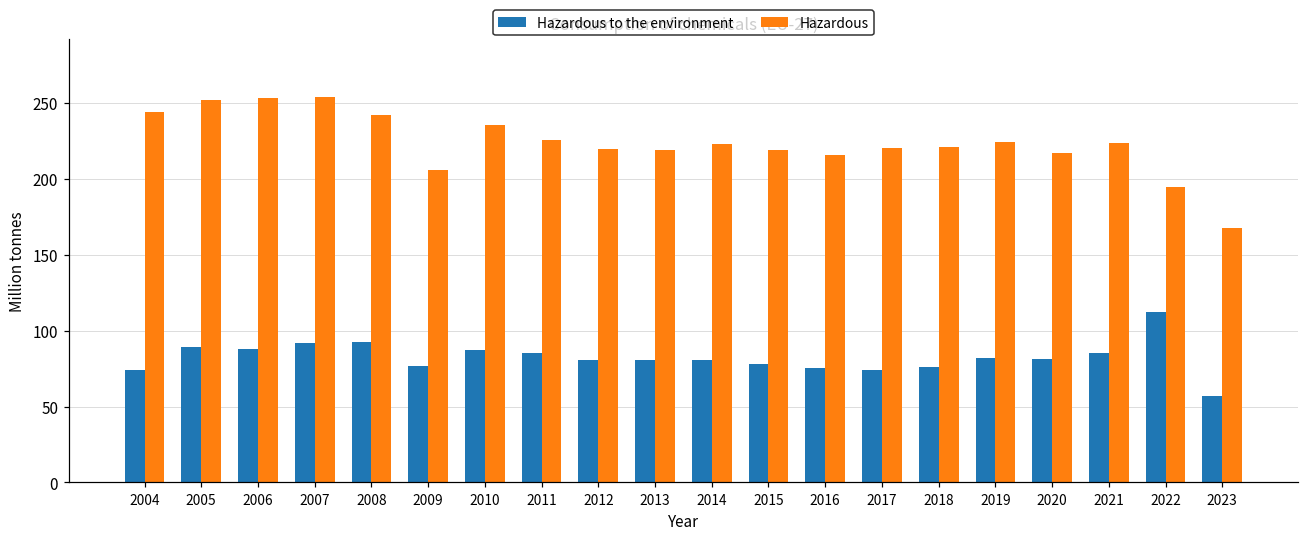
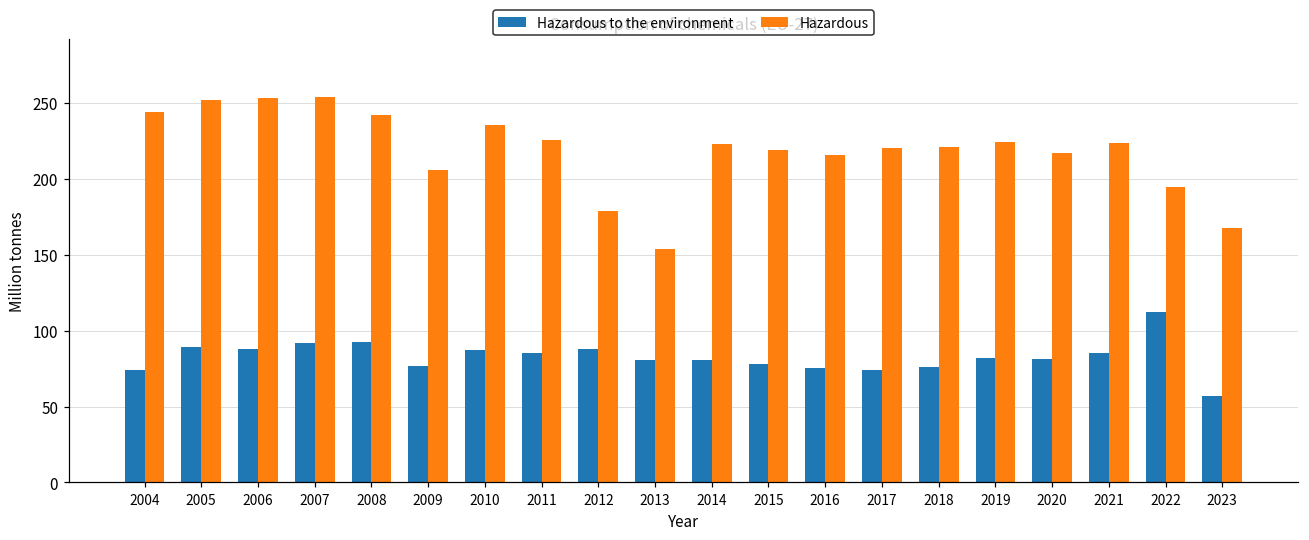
Hazardous to the environment, 2012: 81 -> 88
Hazardous, 2012: 220 -> 179
Hazardous, 2013: 219 -> 154
